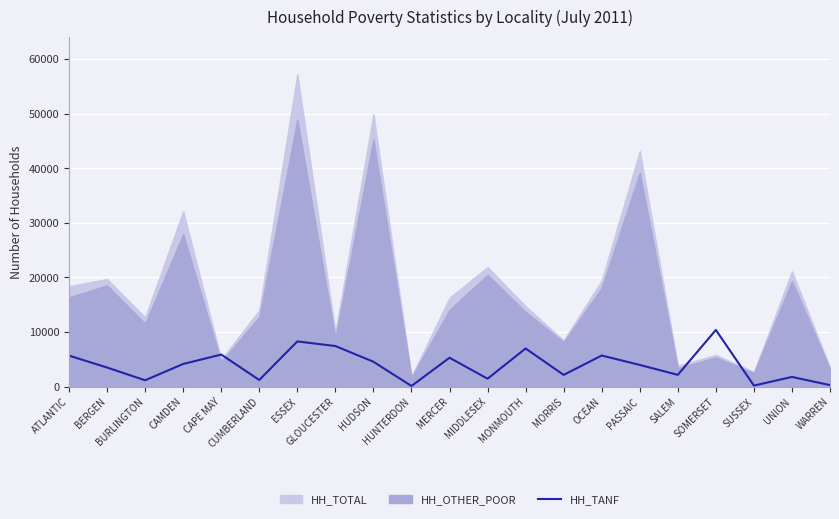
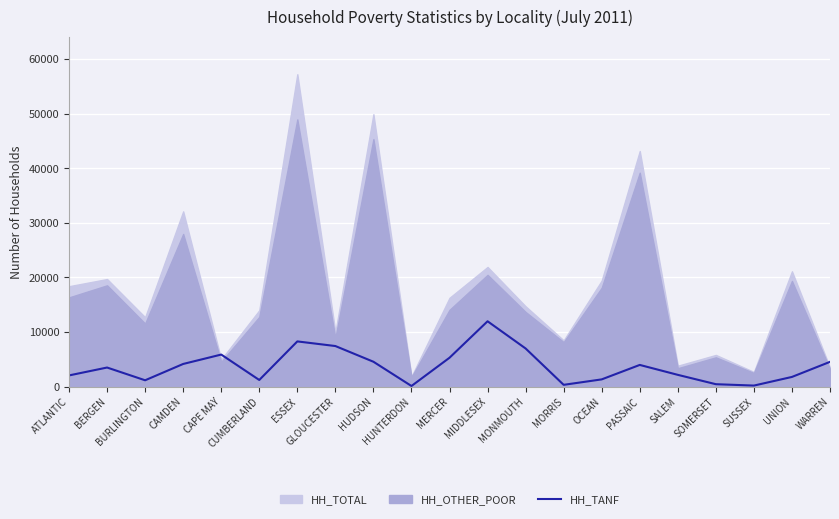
HH_TANF, ATLANTIC: 6000 -> 2000
HH_TANF, MIDDLESEX: 1000 -> 12000
HH_TANF, MORRIS: 2000 -> 0
HH_TANF, OCEAN: 6000 -> 1000
HH_TANF, SOMERSET: 10000 -> 0
HH_TANF, WARREN: 0 -> 5000
